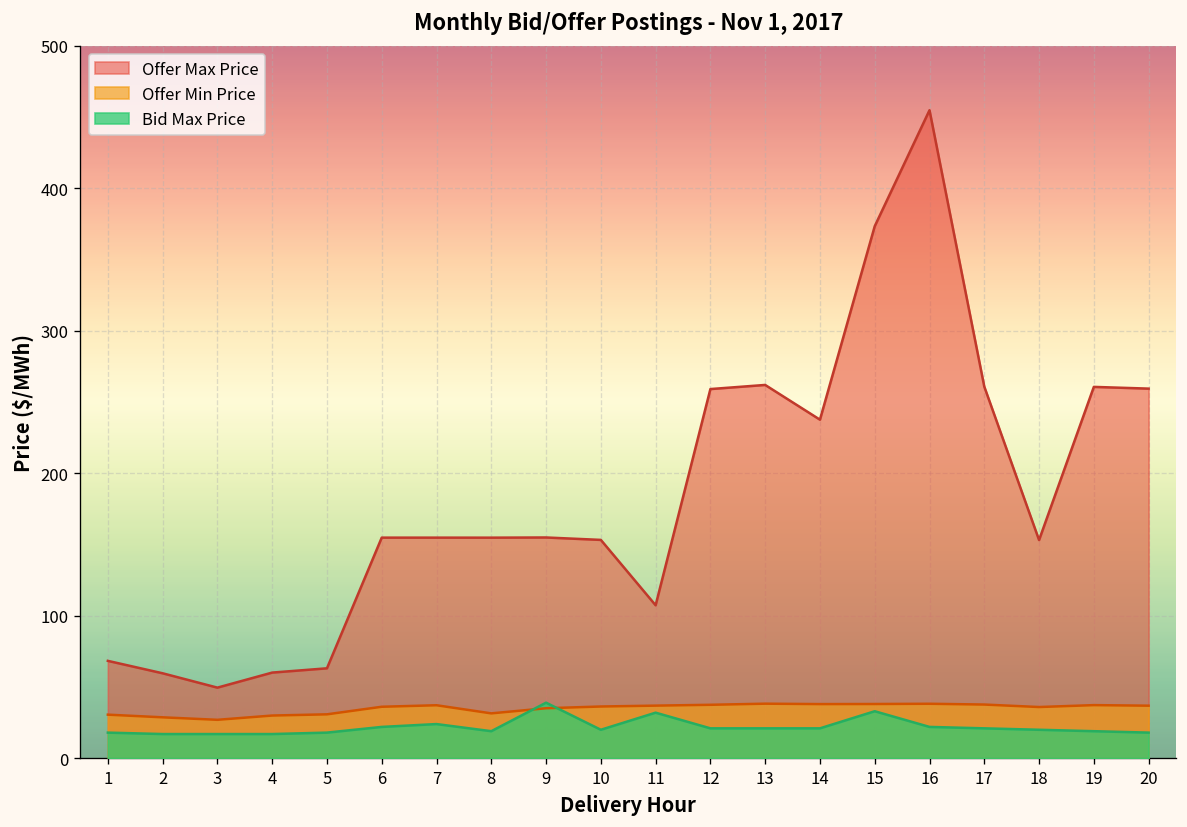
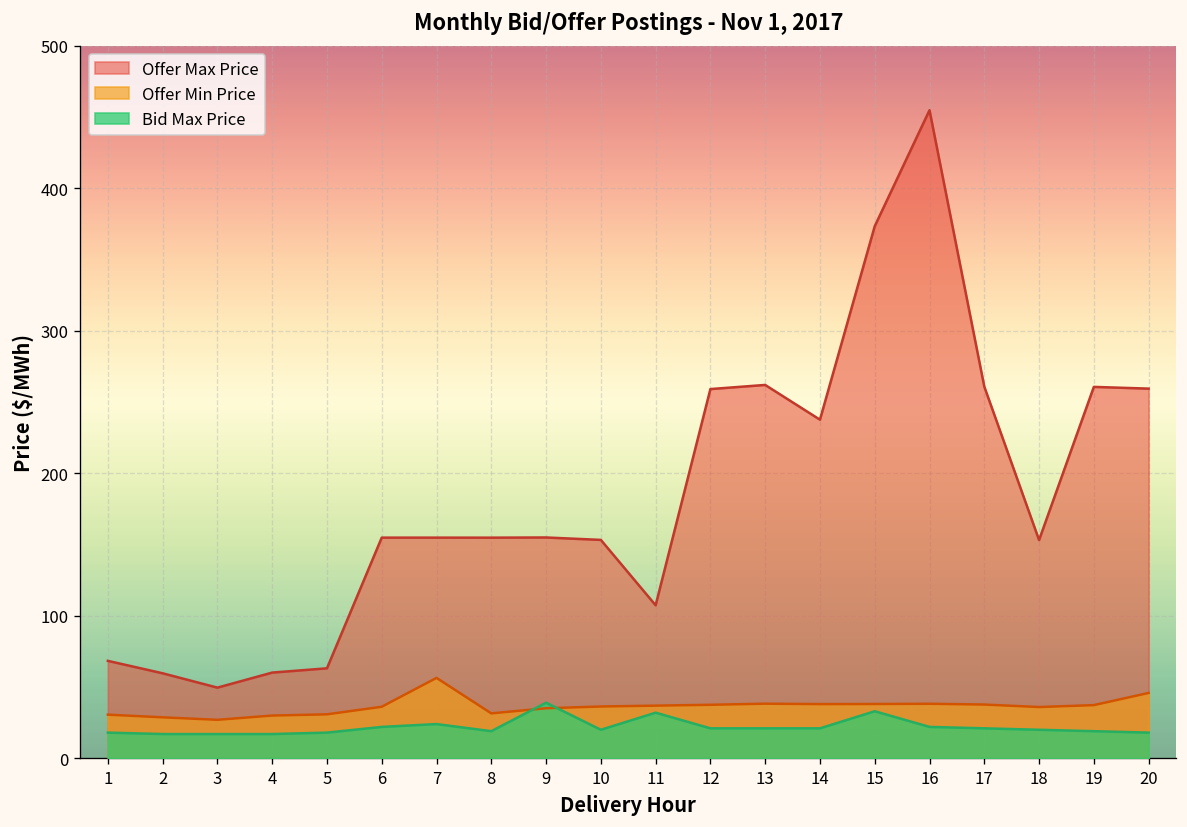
Offer Min Price, 7: 37 -> 56
Offer Min Price, 20: 37 -> 46
